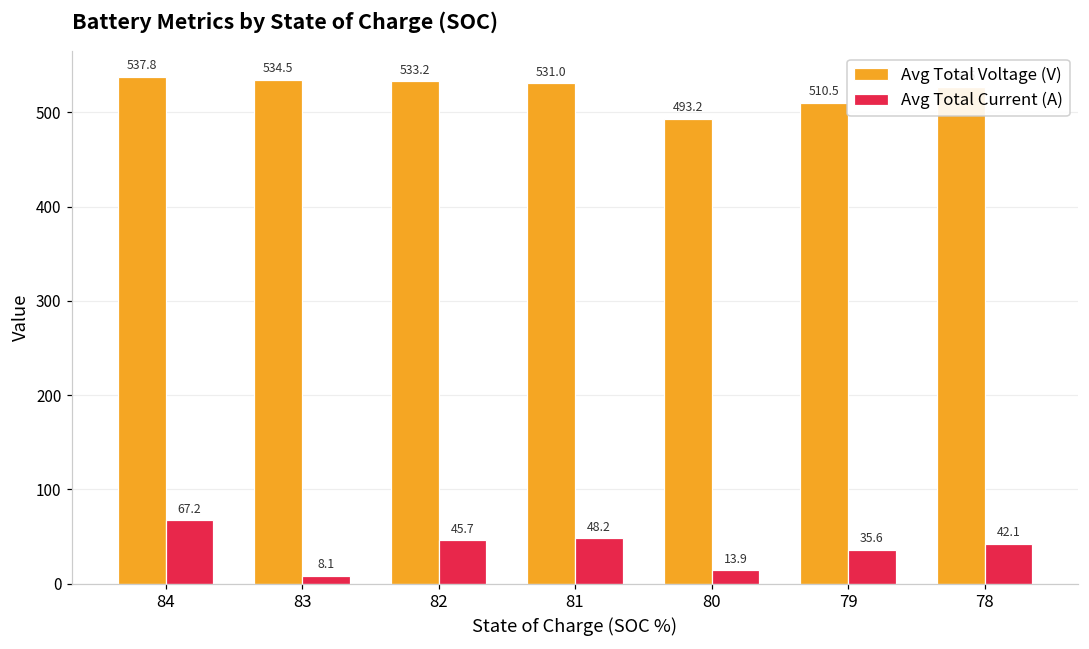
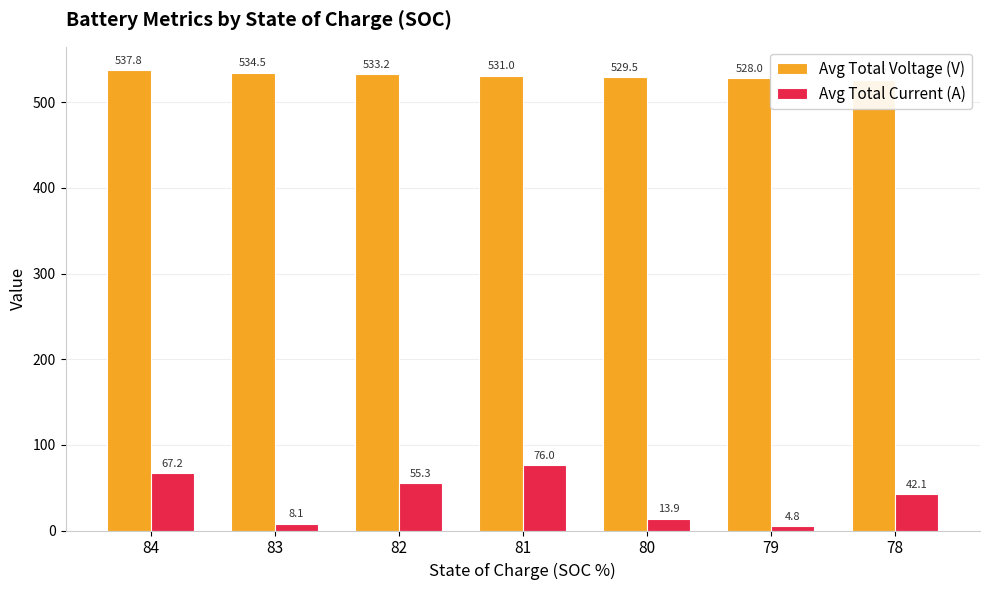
Avg Total Current (A), 82: 45.7 -> 55.3
Avg Total Current (A), 81: 48.2 -> 76.0
Avg Total Voltage (V), 80: 493.2 -> 529.5
Avg Total Voltage (V), 79: 510.5 -> 528.0
Avg Total Current (A), 79: 35.6 -> 4.8
